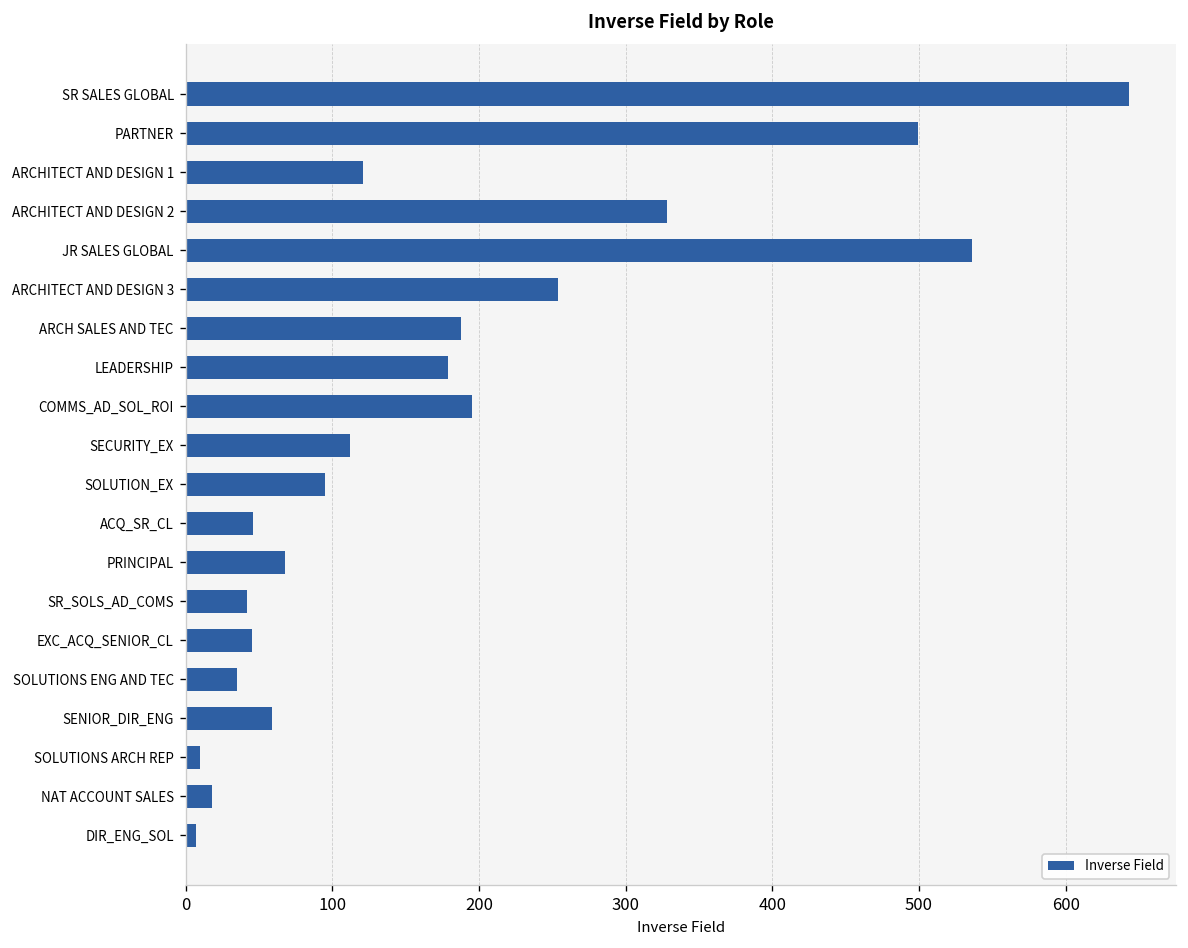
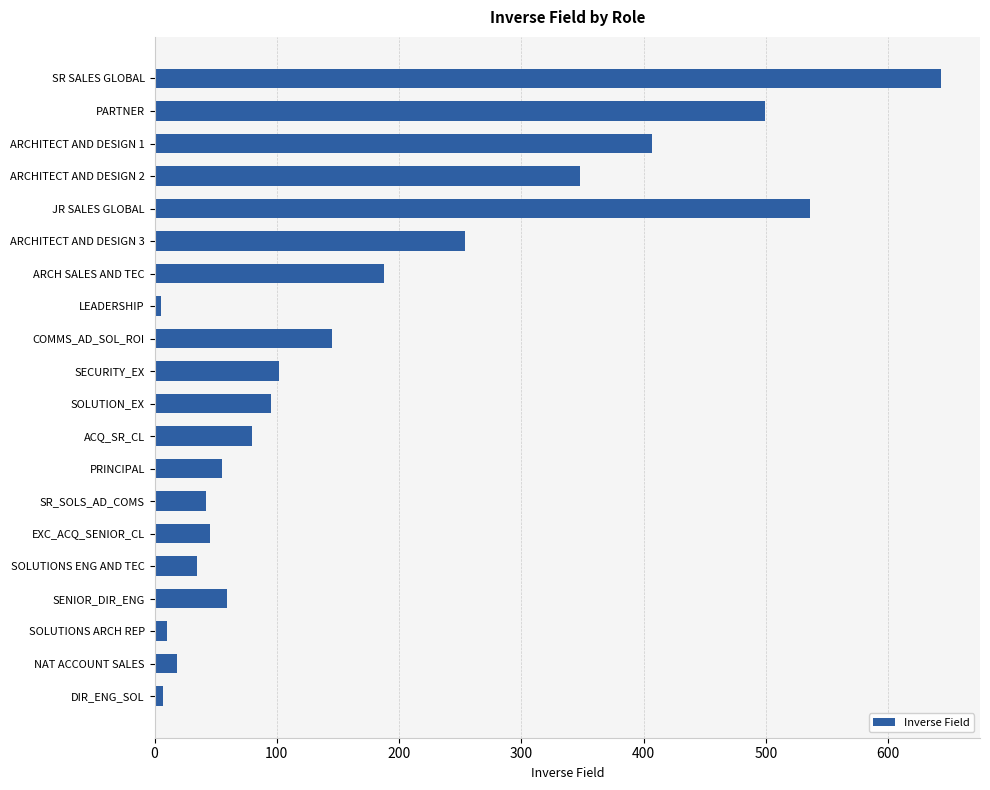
ARCHITECT AND DESIGN 1: 121 -> 407
ARCHITECT AND DESIGN 2: 328 -> 348
LEADERSHIP: 179 -> 5
COMMS_AD_SOL_ROI: 195 -> 145
SECURITY_EX: 112 -> 102
ACQ_SR_CL: 46 -> 80
PRINCIPAL: 68 -> 55
